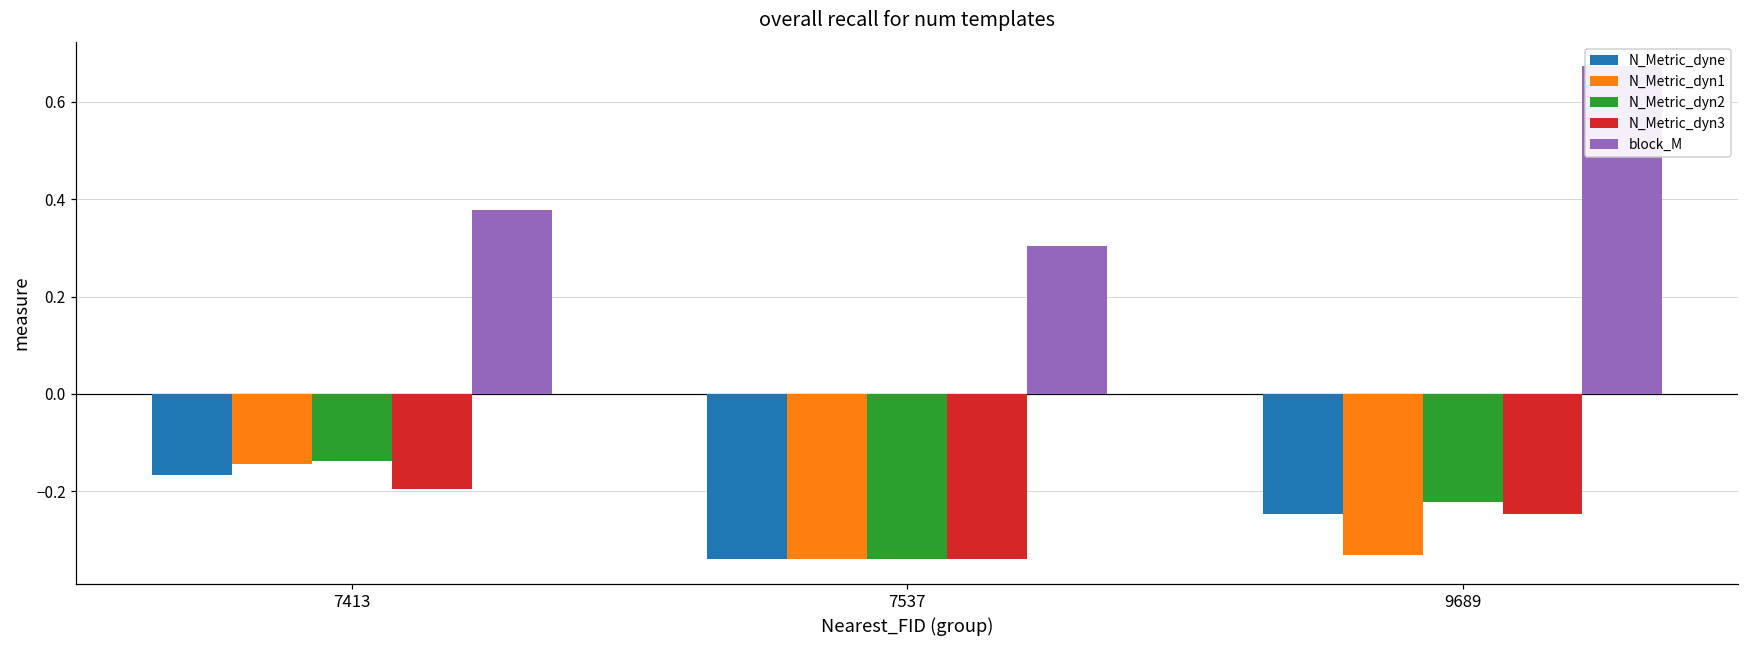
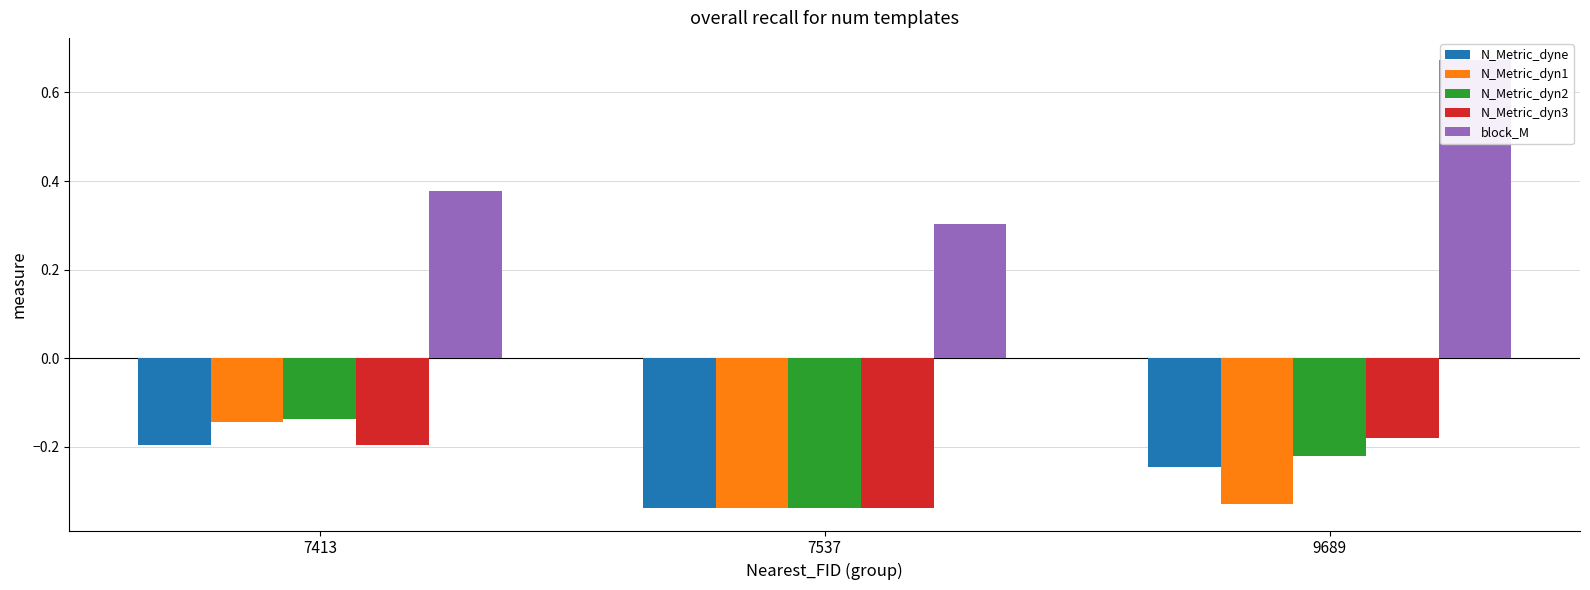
N_Metric_dyne, 7413: -0.17 -> -0.20
N_Metric_dyn3, 9689: -0.25 -> -0.18
